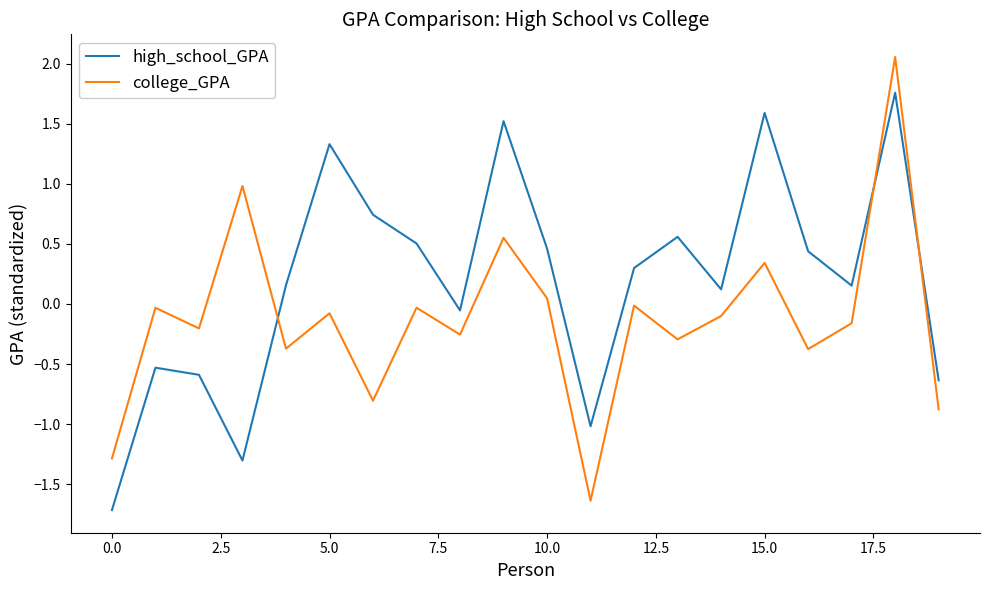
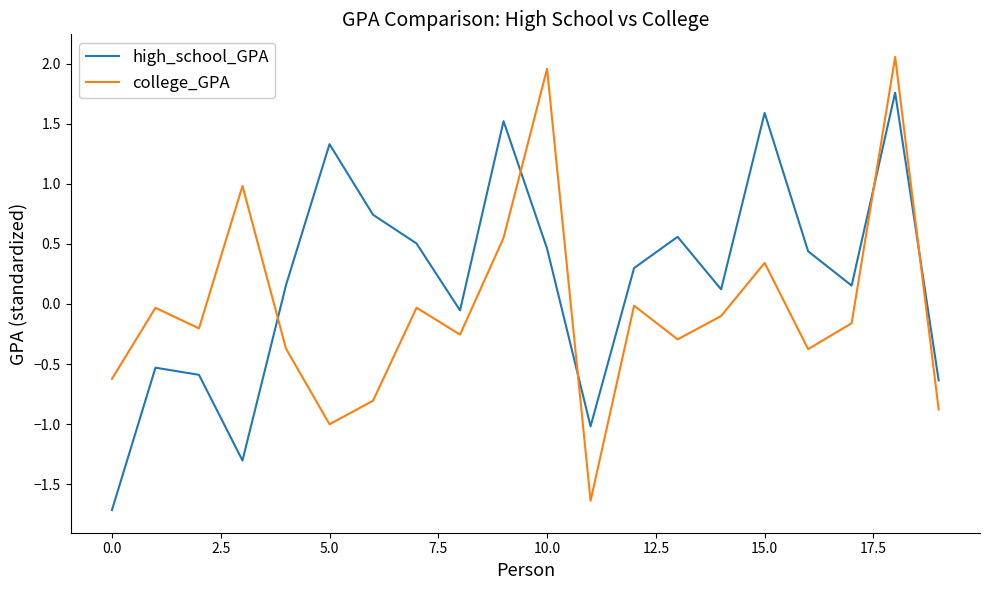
college_GPA, 0.0: -1.29 -> -0.62
college_GPA, 5.0: -0.08 -> -1.00
college_GPA, 10.0: 0.05 -> 1.96
